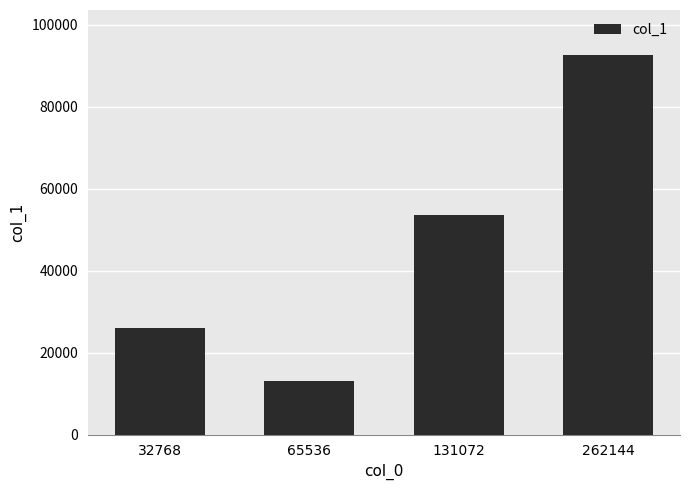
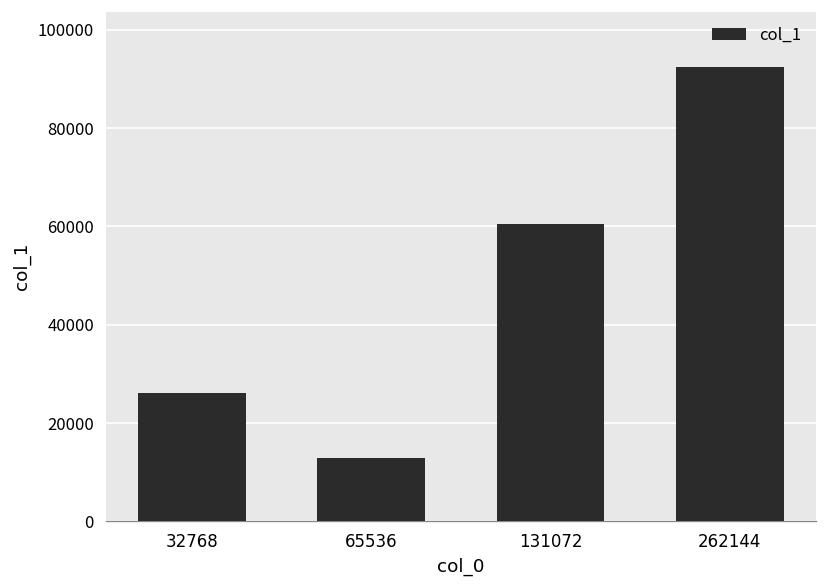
131072: 54000 -> 60000
